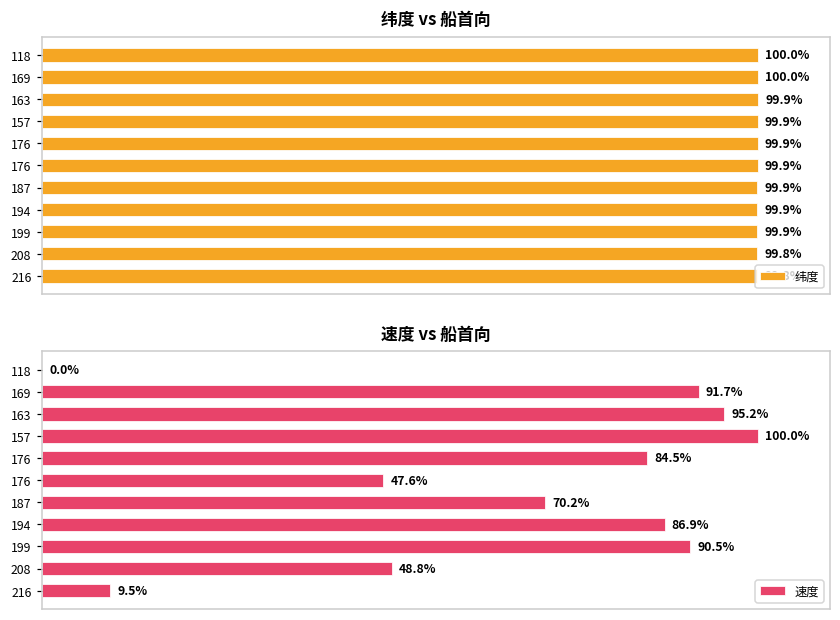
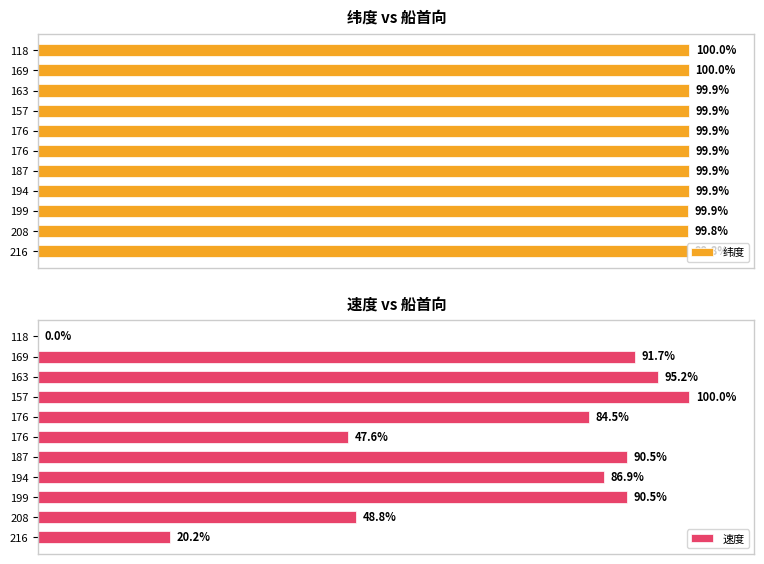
速度 vs 船首向, 187: 70.2% -> 90.5%
速度 vs 船首向, 216: 9.5% -> 20.2%
